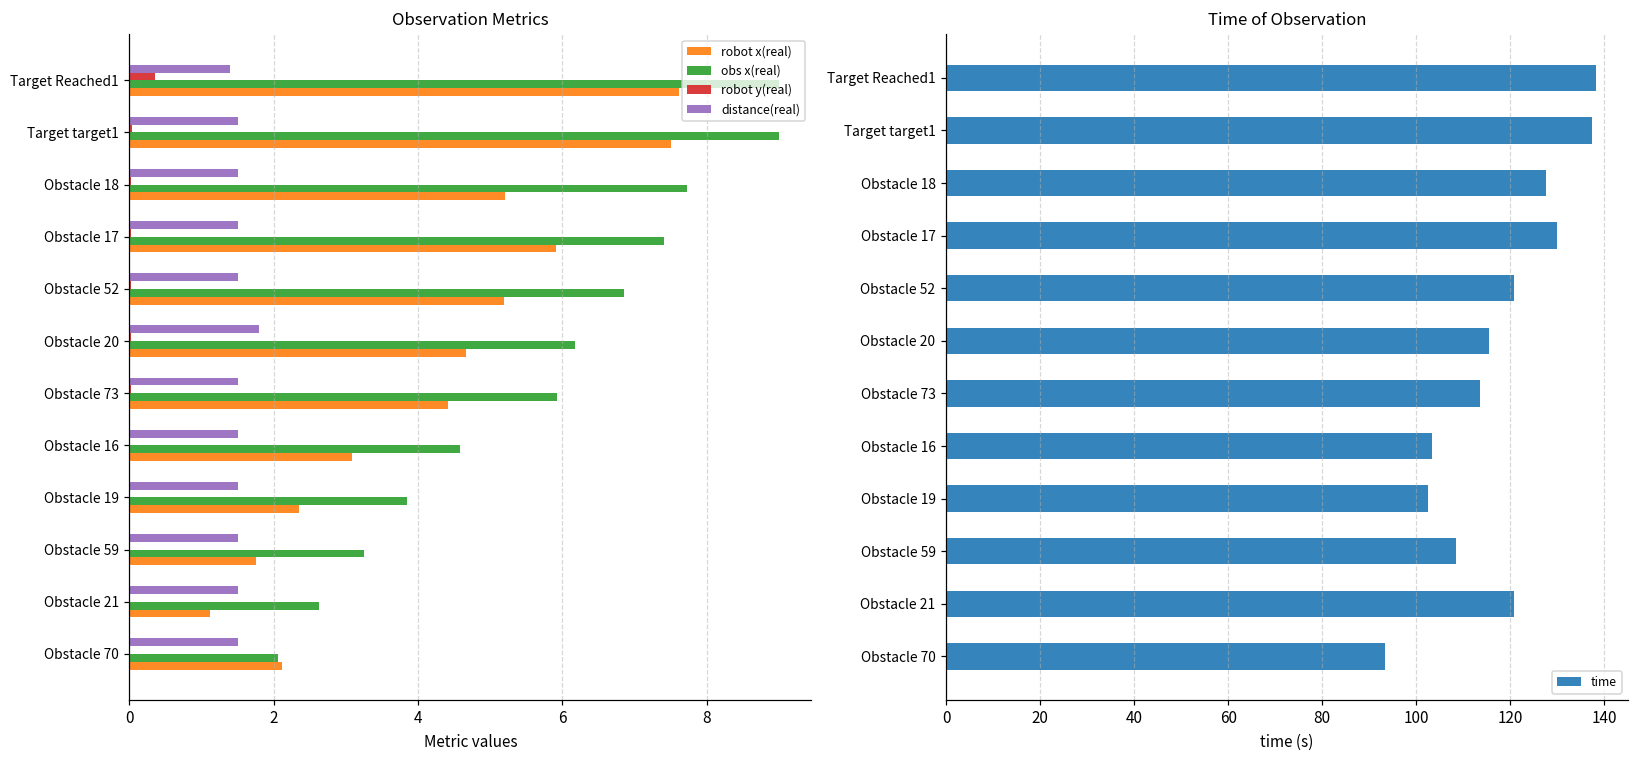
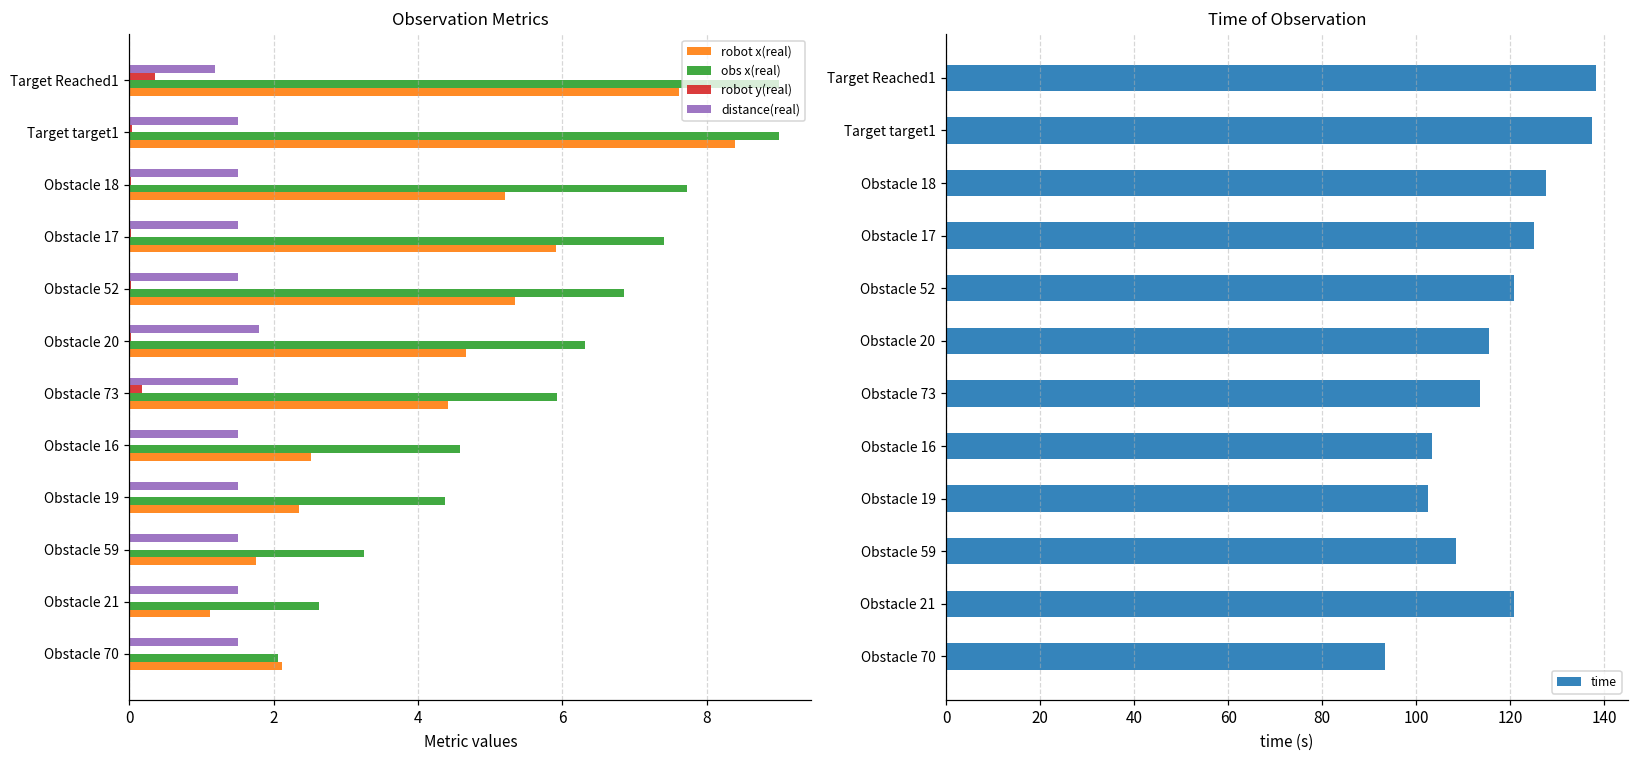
Observation Metrics, distance(real), Target Reached1: 1.4 -> 1.2
Observation Metrics, robot x(real), Target target1: 7.5 -> 8.4
Observation Metrics, robot x(real), Obstacle 52: 5.2 -> 5.4
Observation Metrics, obs x(real), Obstacle 20: 6.2 -> 6.3
Observation Metrics, robot y(real), Obstacle 73: 0.0 -> 0.2
Observation Metrics, robot x(real), Obstacle 16: 3.1 -> 2.5
Observation Metrics, obs x(real), Obstacle 19: 3.9 -> 4.4
Time of Observation, Obstacle 17: 130 -> 125
